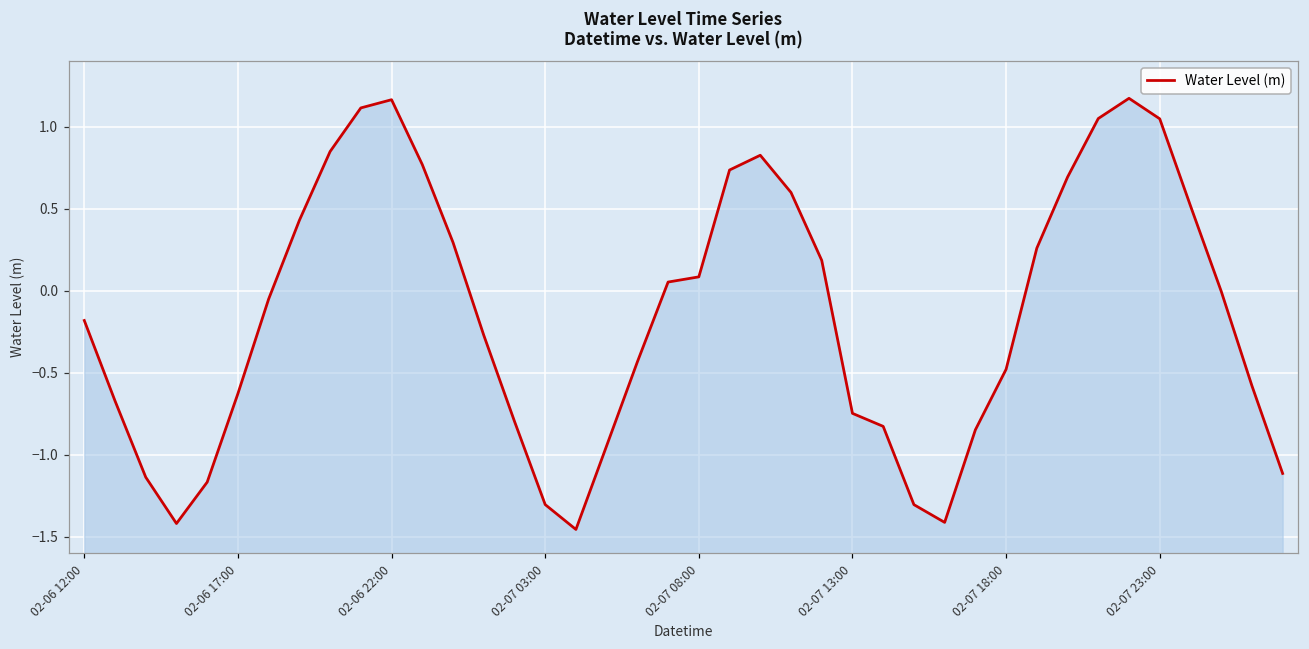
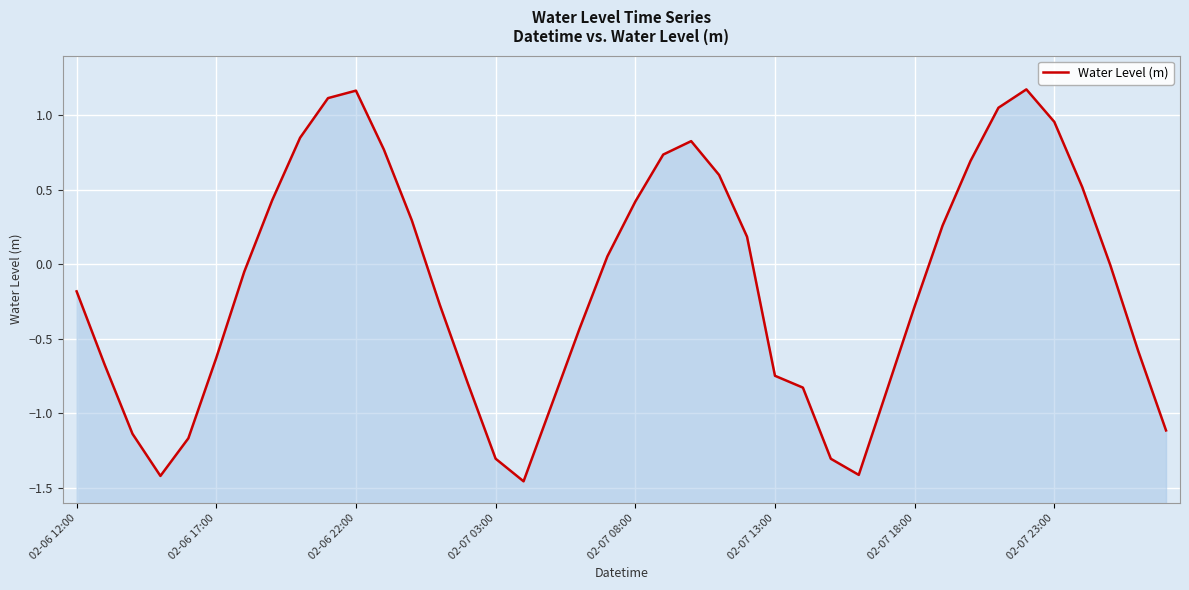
02-07 08:00: 0.08 -> 0.42
02-07 18:00: -0.48 -> -0.28
02-07 23:00: 1.05 -> 0.96
